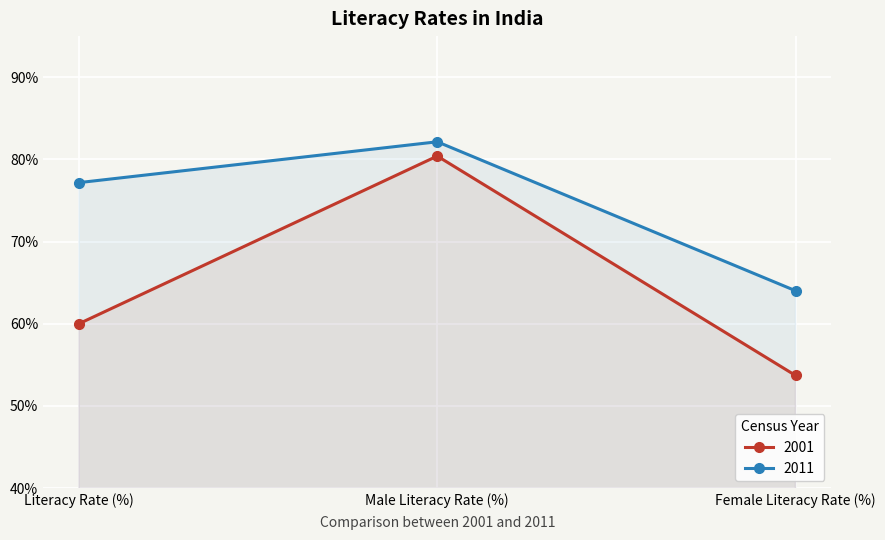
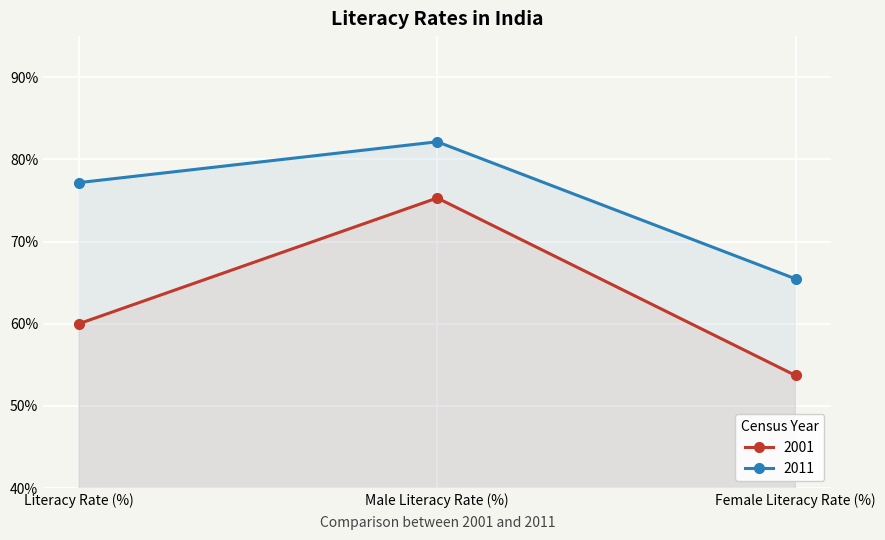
2001, Male Literacy Rate (%): 80% -> 75%
2011, Female Literacy Rate (%): 64% -> 65%
